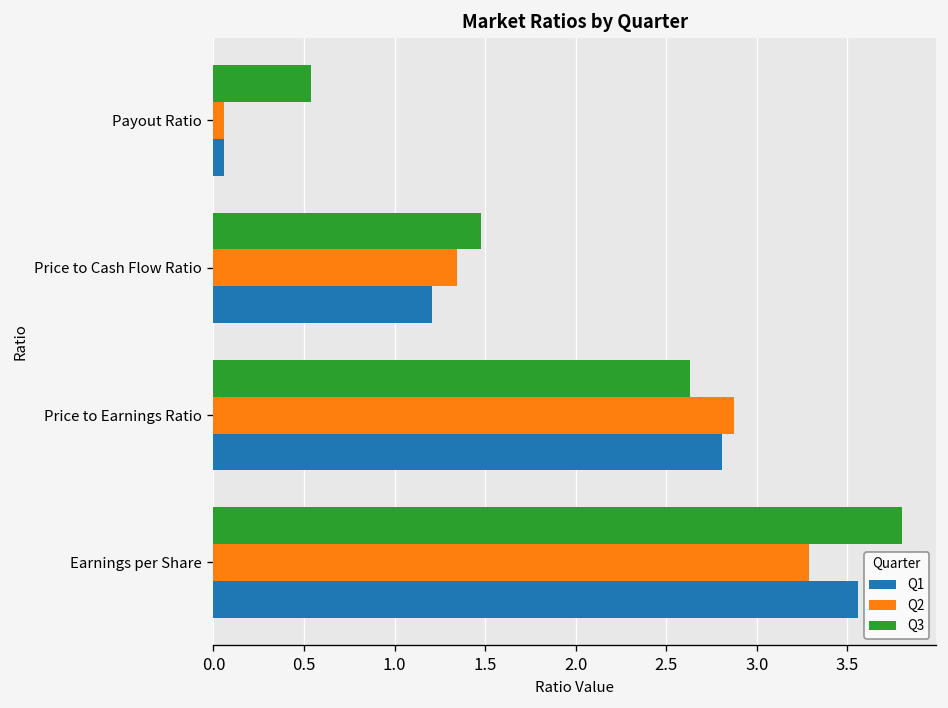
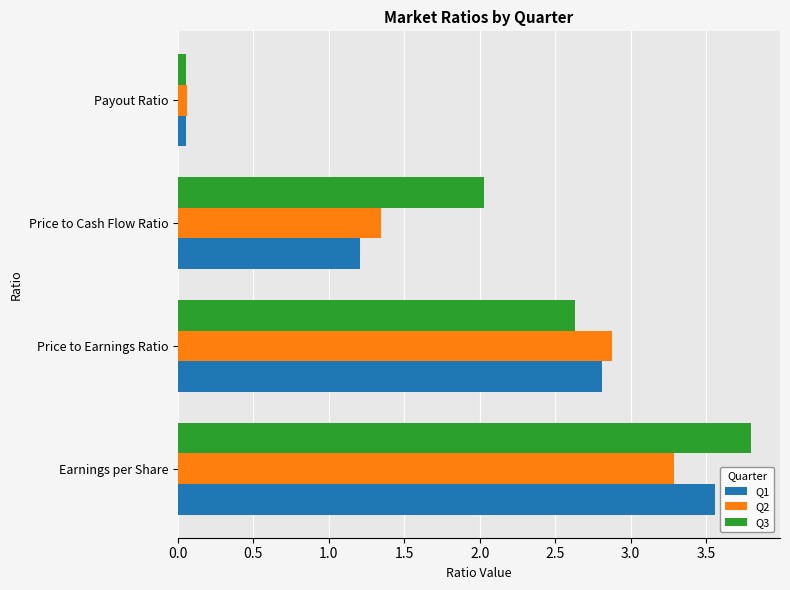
Q3, Payout Ratio: 0.54 -> 0.05
Q3, Price to Cash Flow Ratio: 1.48 -> 2.03
